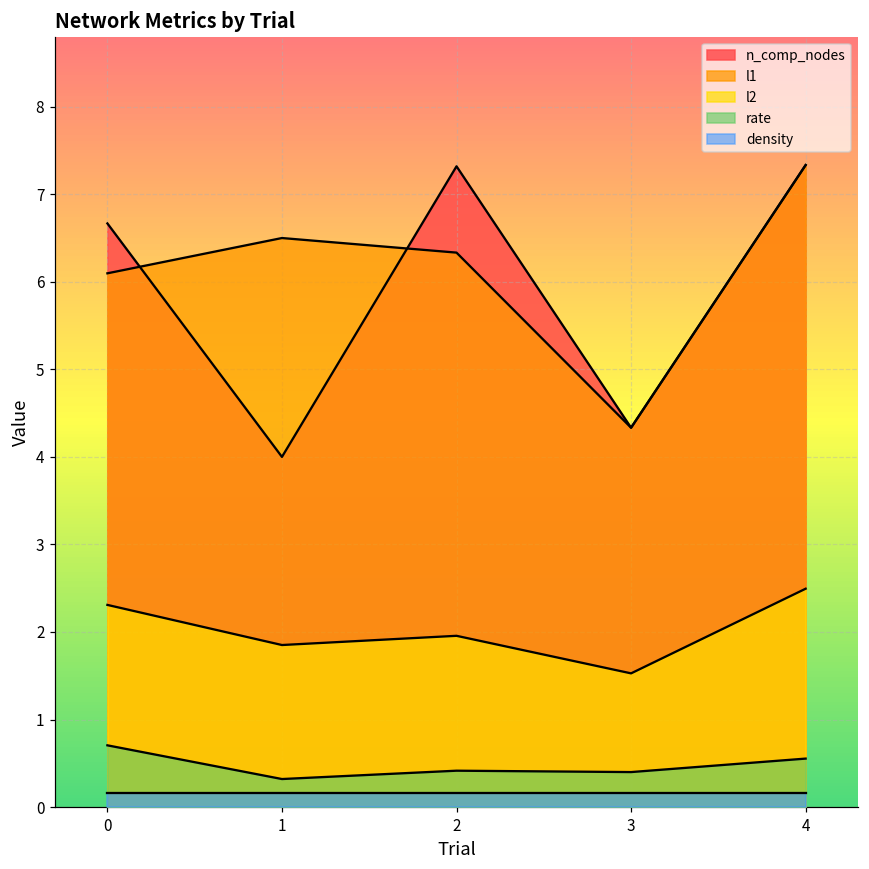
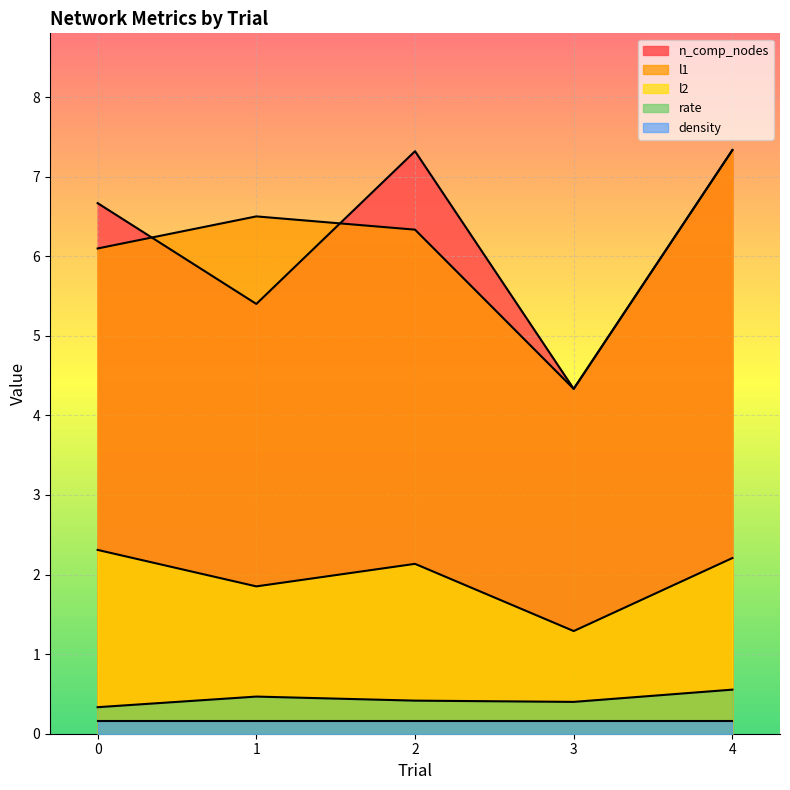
rate, 0: 0.7 -> 0.3
n_comp_nodes, 1: 4.0 -> 5.4
rate, 1: 0.3 -> 0.5
l2, 2: 2.0 -> 2.1
l2, 3: 1.5 -> 1.3
l2, 4: 2.5 -> 2.2
